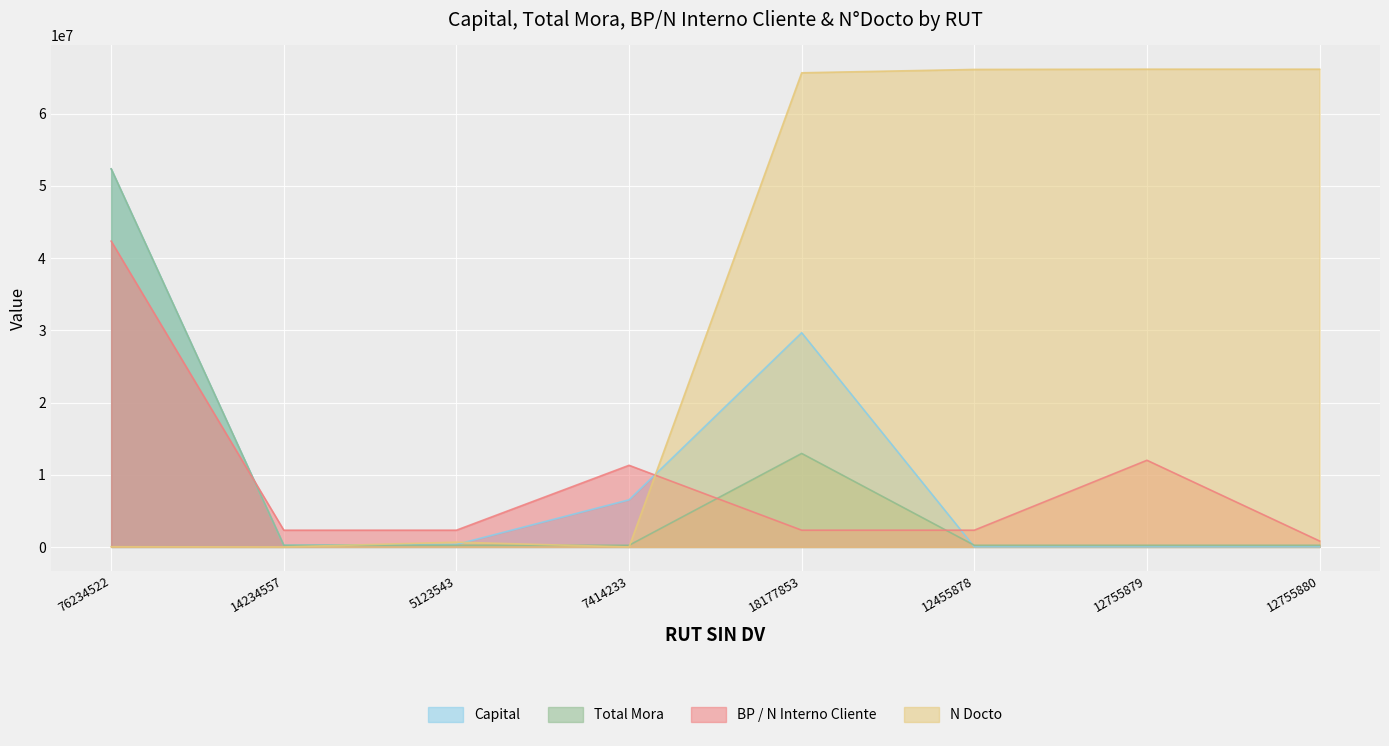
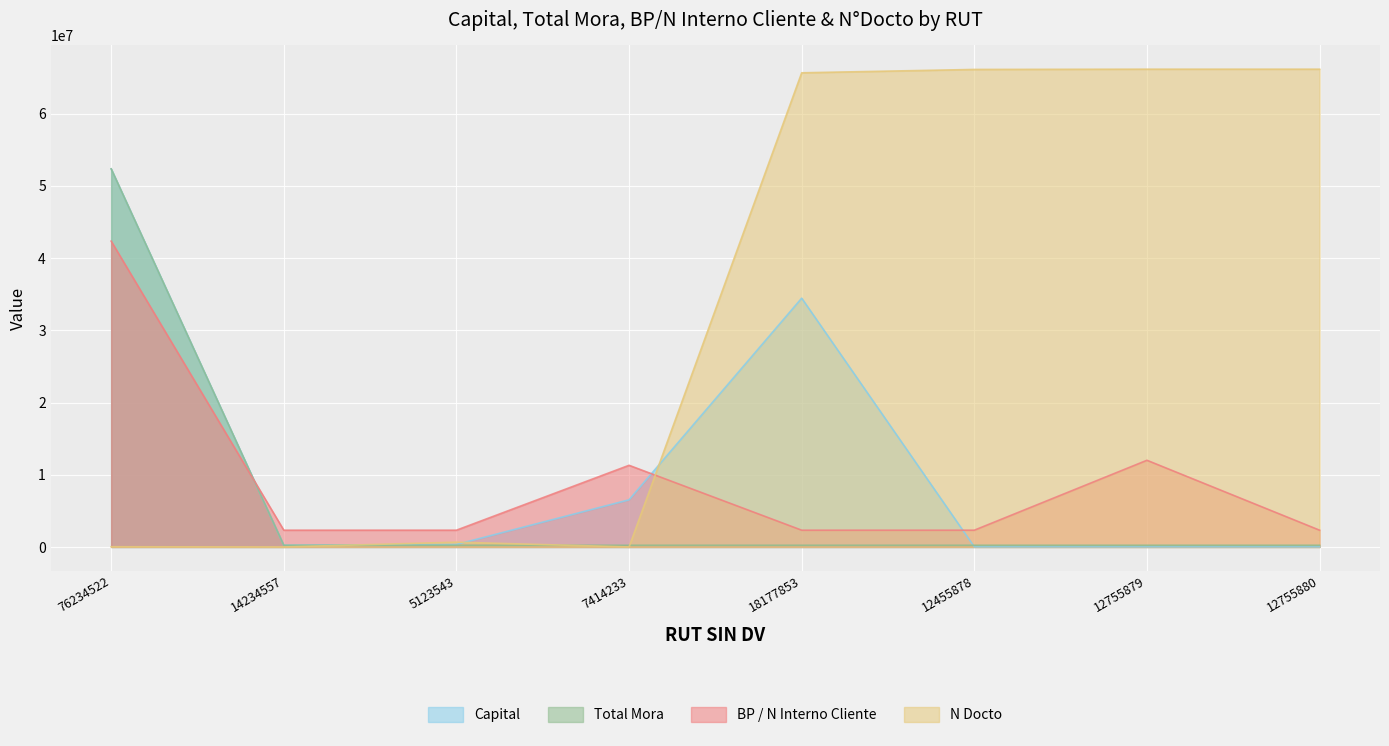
Capital, 18177853: 30000000 -> 34000000
Total Mora, 18177853: 13000000 -> 0
BP / N Interno Cliente, 12755880: 1000000 -> 2000000
